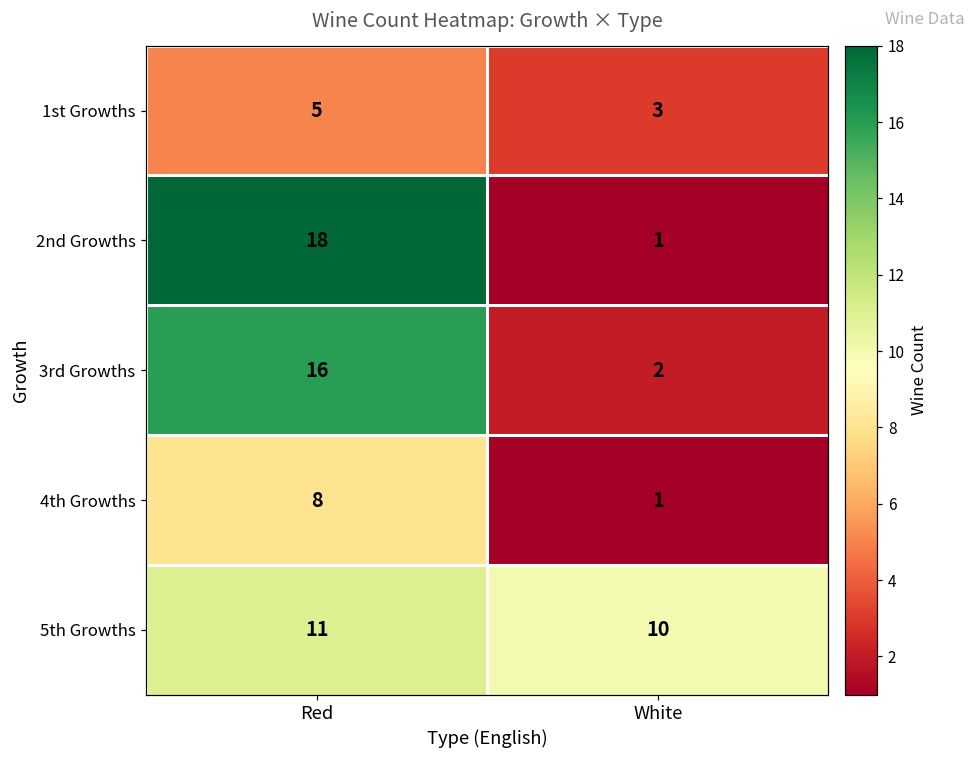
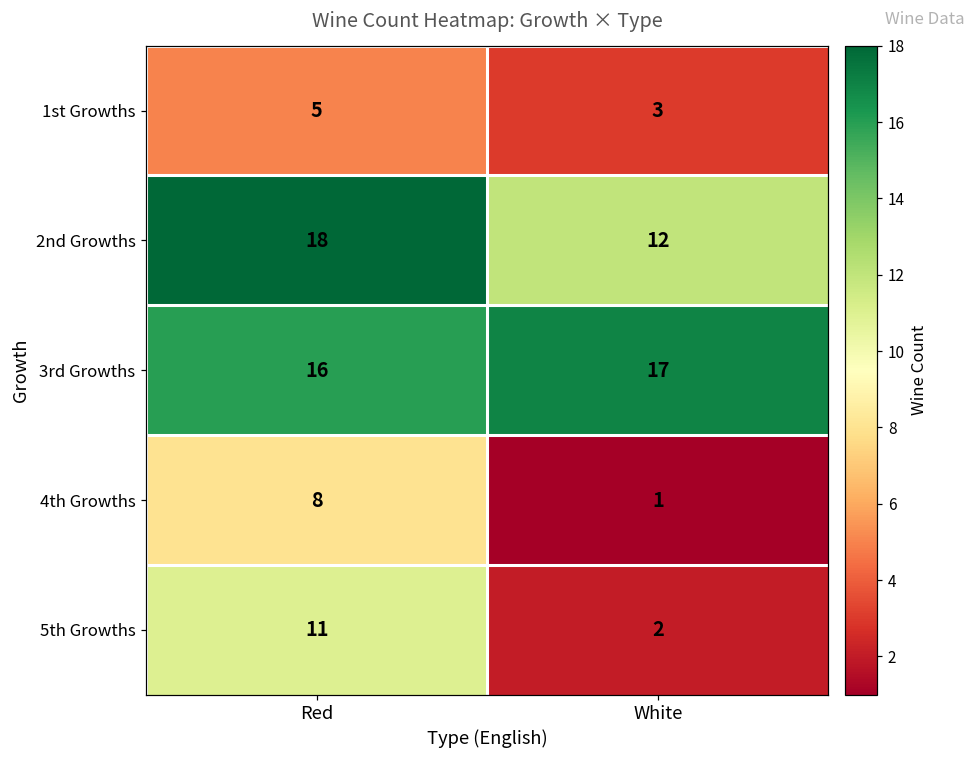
2nd Growths, White: 1 -> 12
3rd Growths, White: 2 -> 17
5th Growths, White: 10 -> 2
